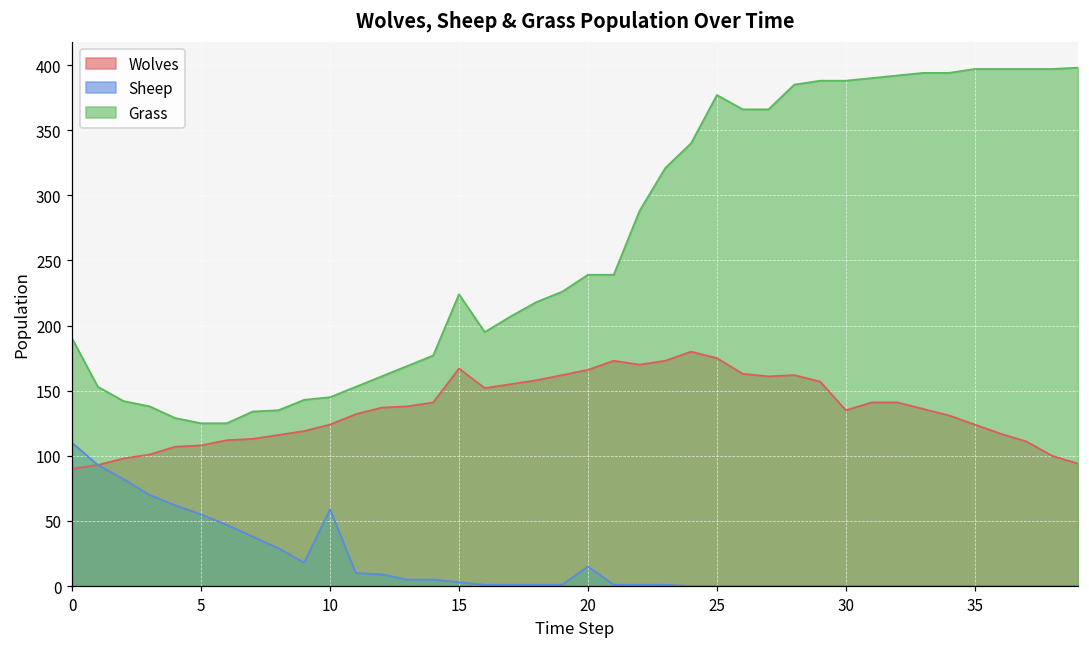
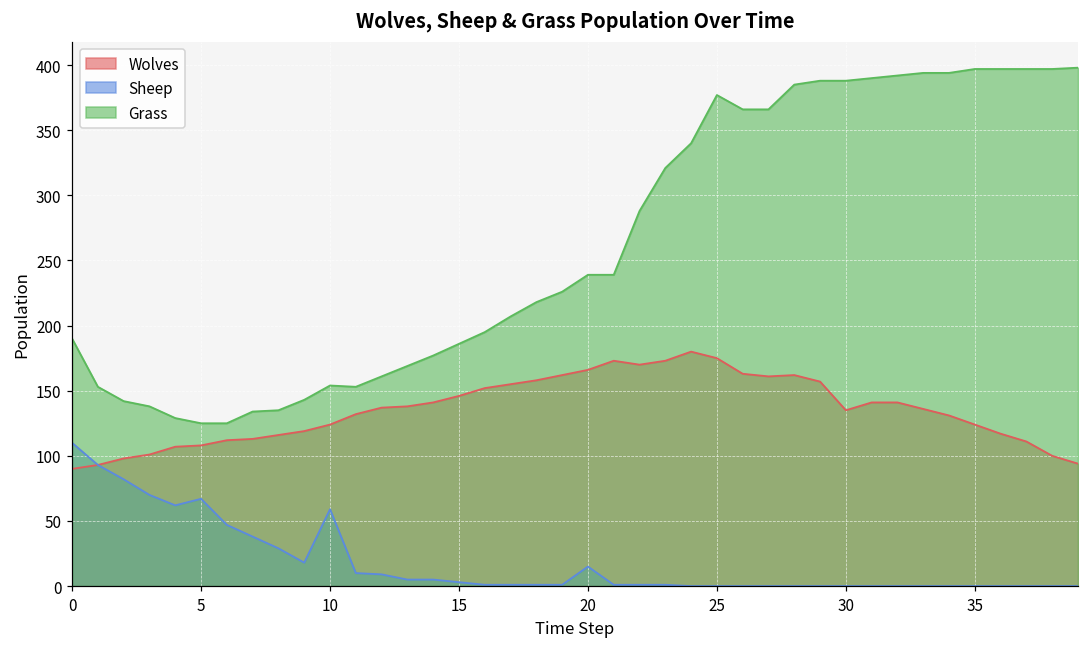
Sheep, 5: 55 -> 67
Grass, 10: 145 -> 154
Wolves, 15: 167 -> 146
Grass, 15: 224 -> 186
